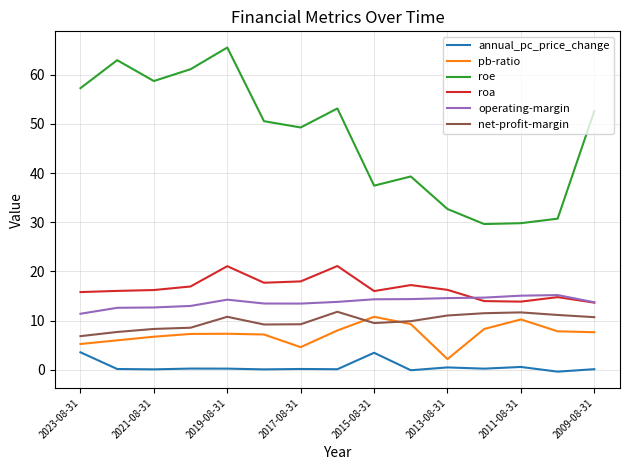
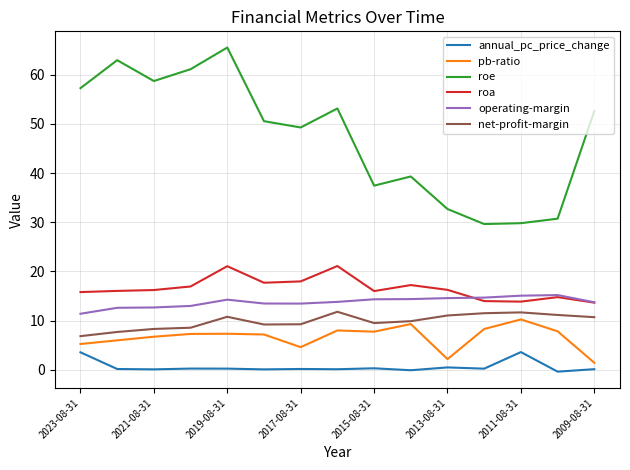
annual_pc_price_change, 2015-08-31: 3 -> 0
pb-ratio, 2015-08-31: 11 -> 8
annual_pc_price_change, 2011-08-31: 1 -> 4
pb-ratio, 2009-08-31: 8 -> 1
